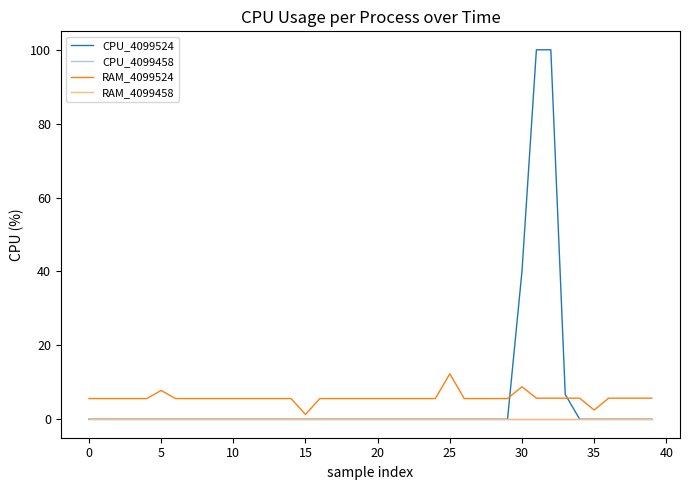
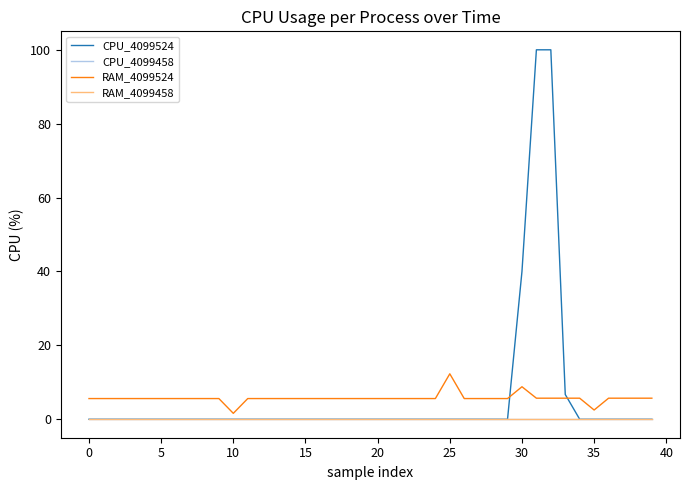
RAM_4099524, 5: 8 -> 6
RAM_4099524, 10: 6 -> 2
RAM_4099524, 15: 1 -> 6
